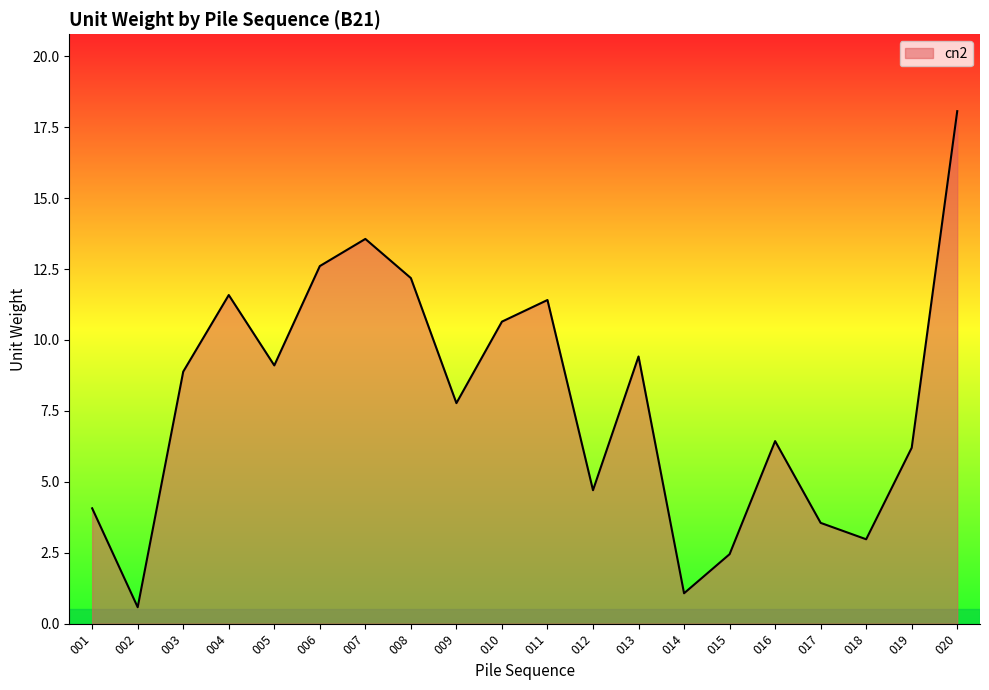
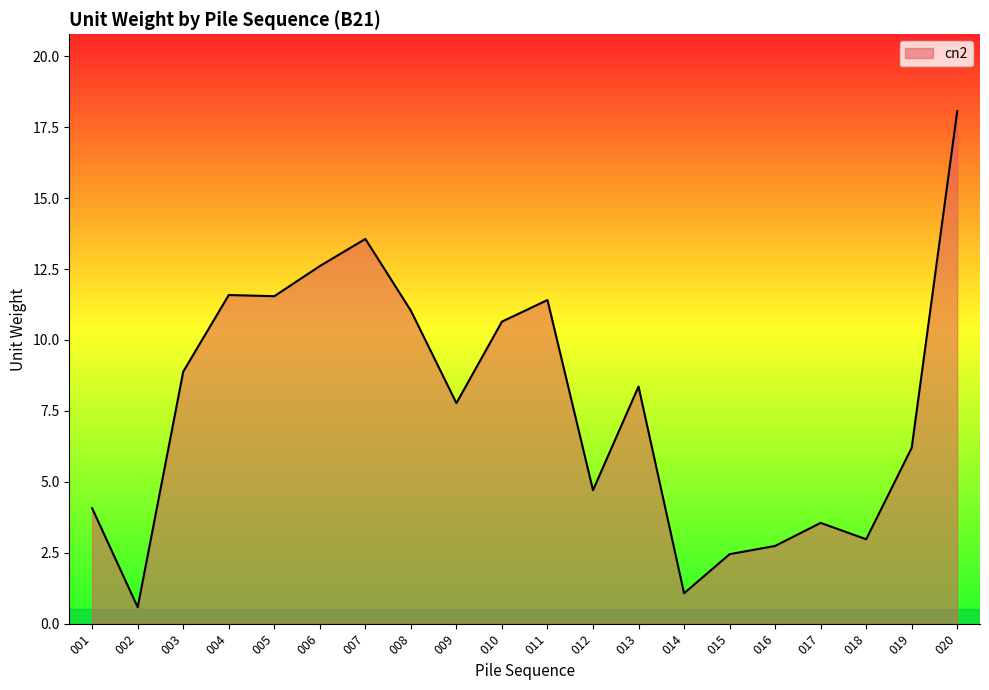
005: 9.1 -> 11.5
008: 12.2 -> 11.0
013: 9.4 -> 8.4
016: 6.4 -> 2.7
